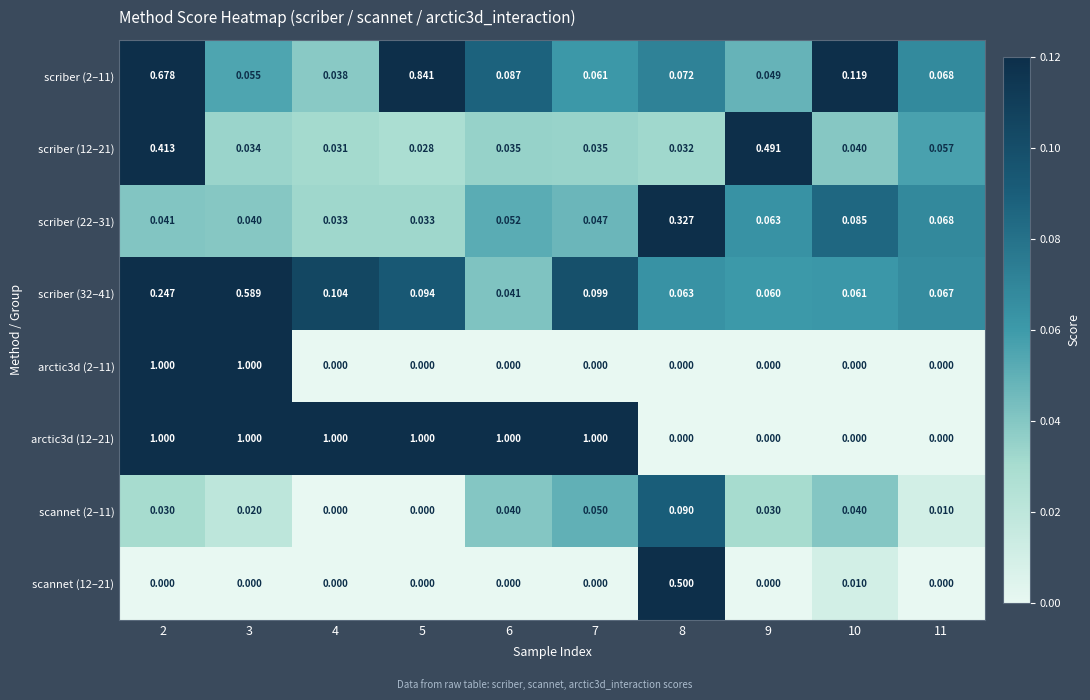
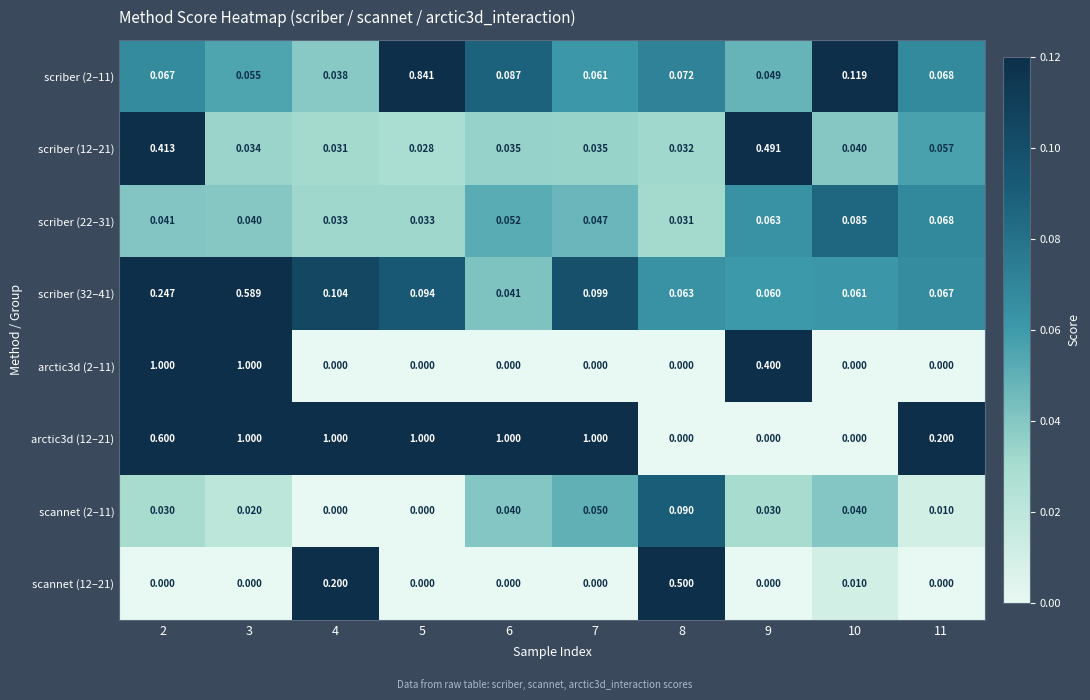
scriber (2–11), 2: 0.678 -> 0.067
scriber (22–31), 8: 0.327 -> 0.031
arctic3d (2–11), 9: 0.000 -> 0.400
arctic3d (12–21), 2: 1.000 -> 0.600
arctic3d (12–21), 11: 0.000 -> 0.200
scannet (12–21), 4: 0.000 -> 0.200
